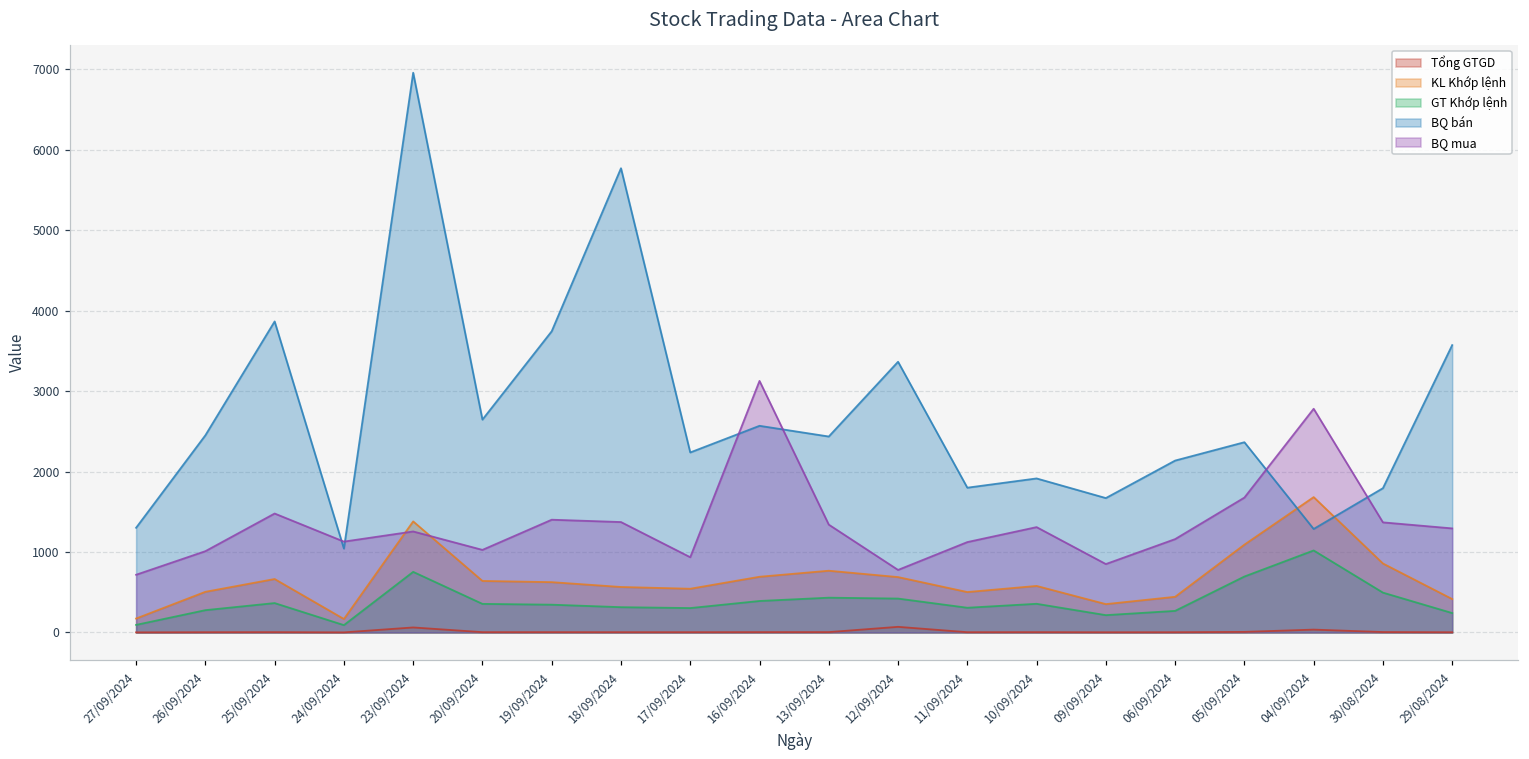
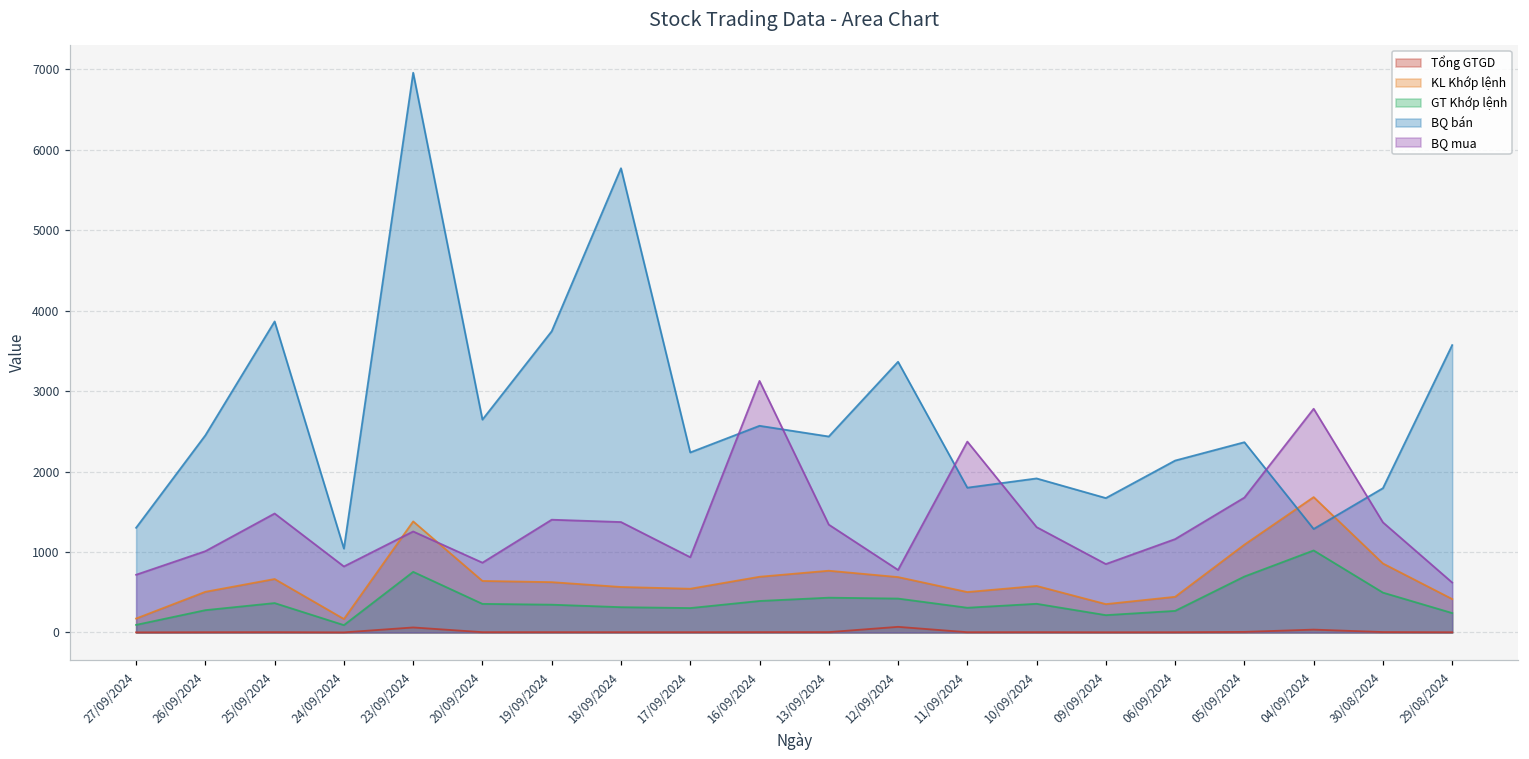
BQ mua, 24/09/2024: 1100 -> 800
BQ mua, 20/09/2024: 1000 -> 900
BQ mua, 11/09/2024: 1100 -> 2400
BQ mua, 29/08/2024: 1300 -> 600
